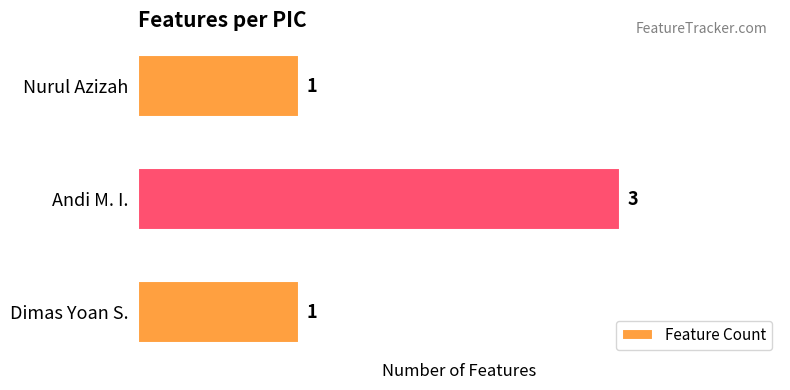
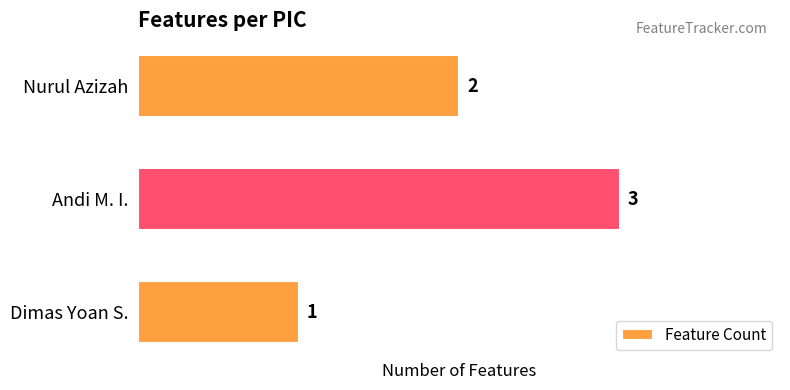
Nurul Azizah: 1 -> 2
